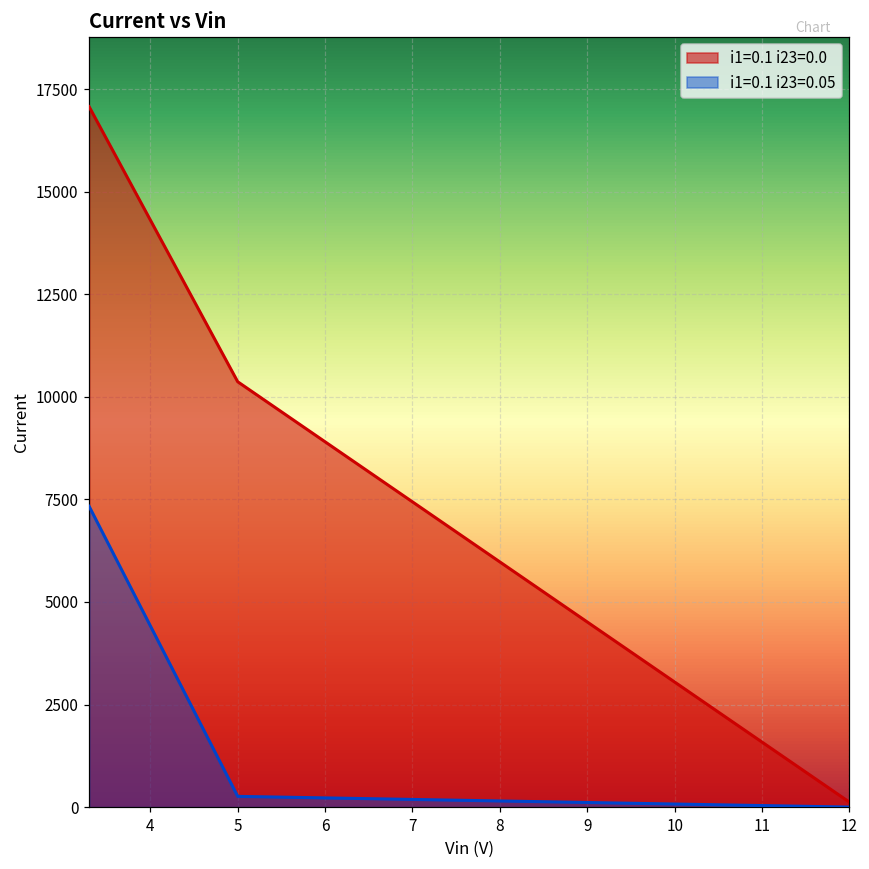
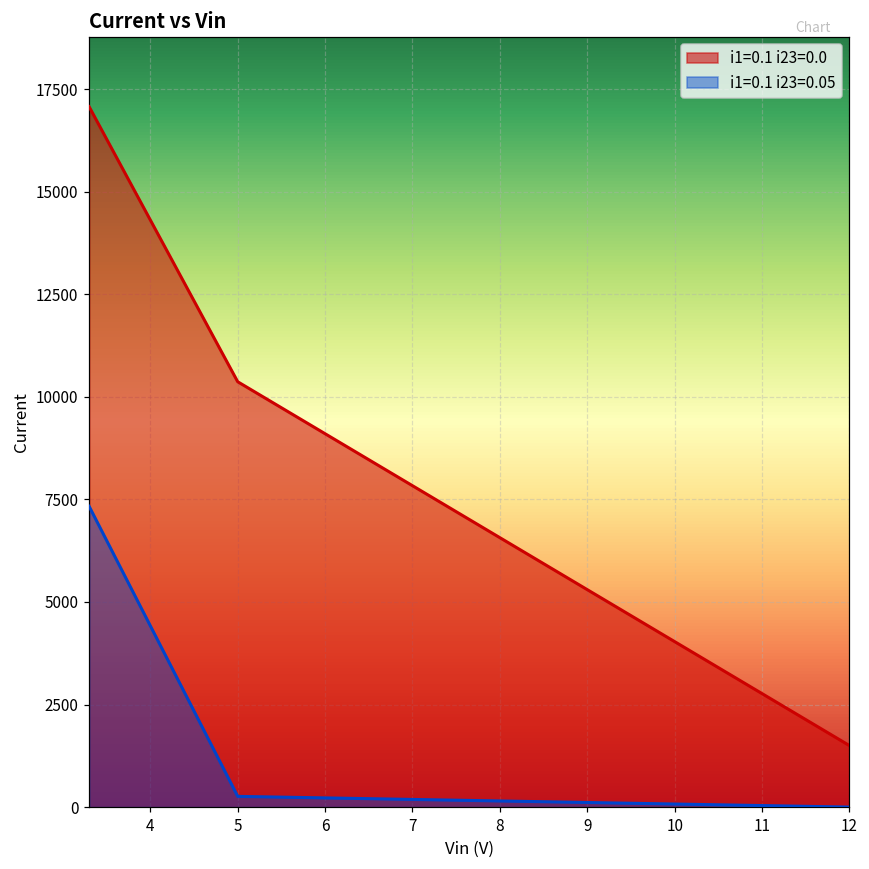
i1=0.1 i23=0.0, 12: 100 -> 1500
